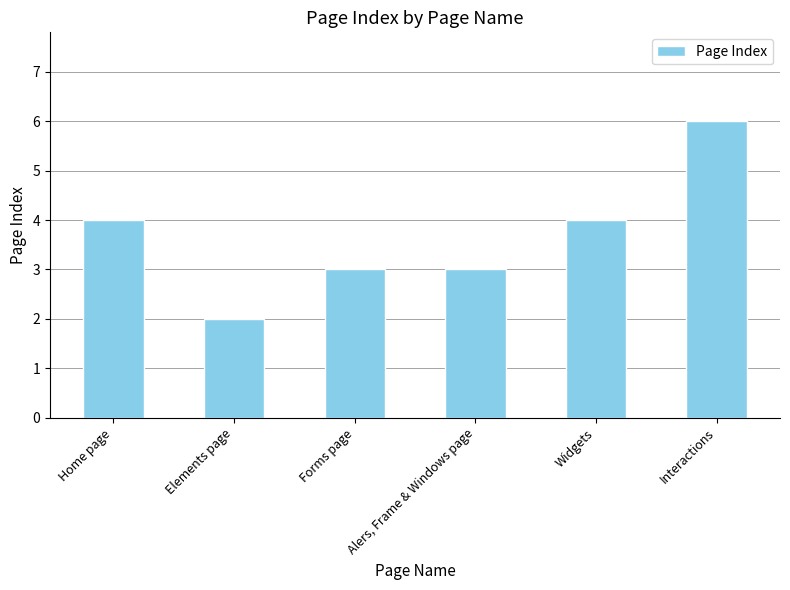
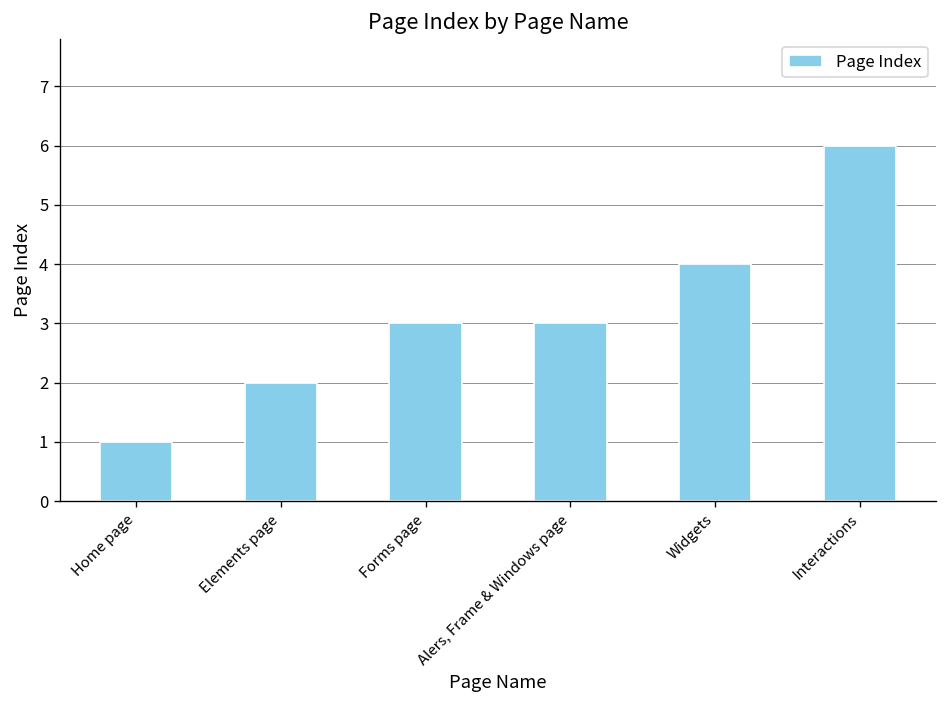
Home page: 4 -> 1
